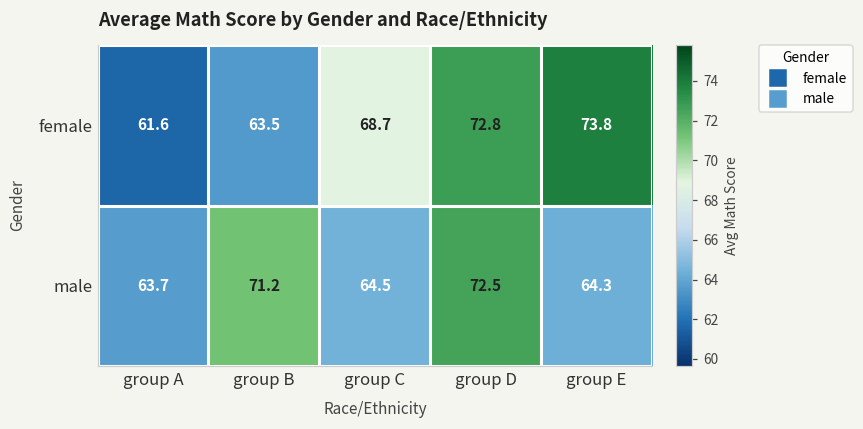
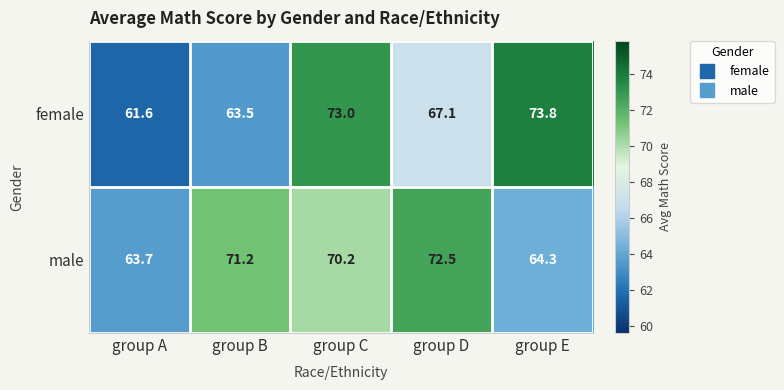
female, group C: 68.7 -> 73.0
female, group D: 72.8 -> 67.1
male, group C: 64.5 -> 70.2
